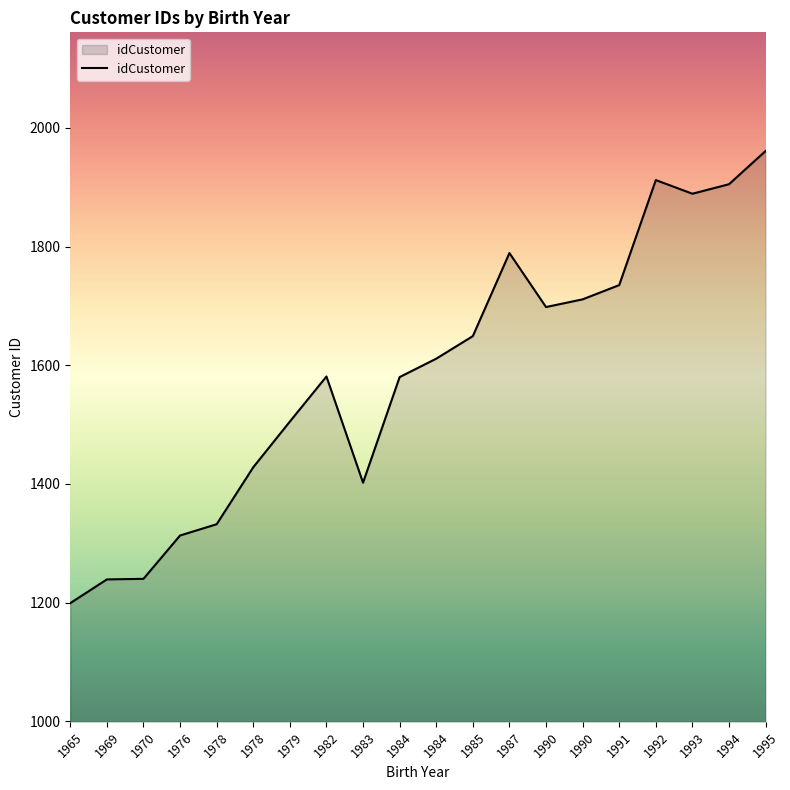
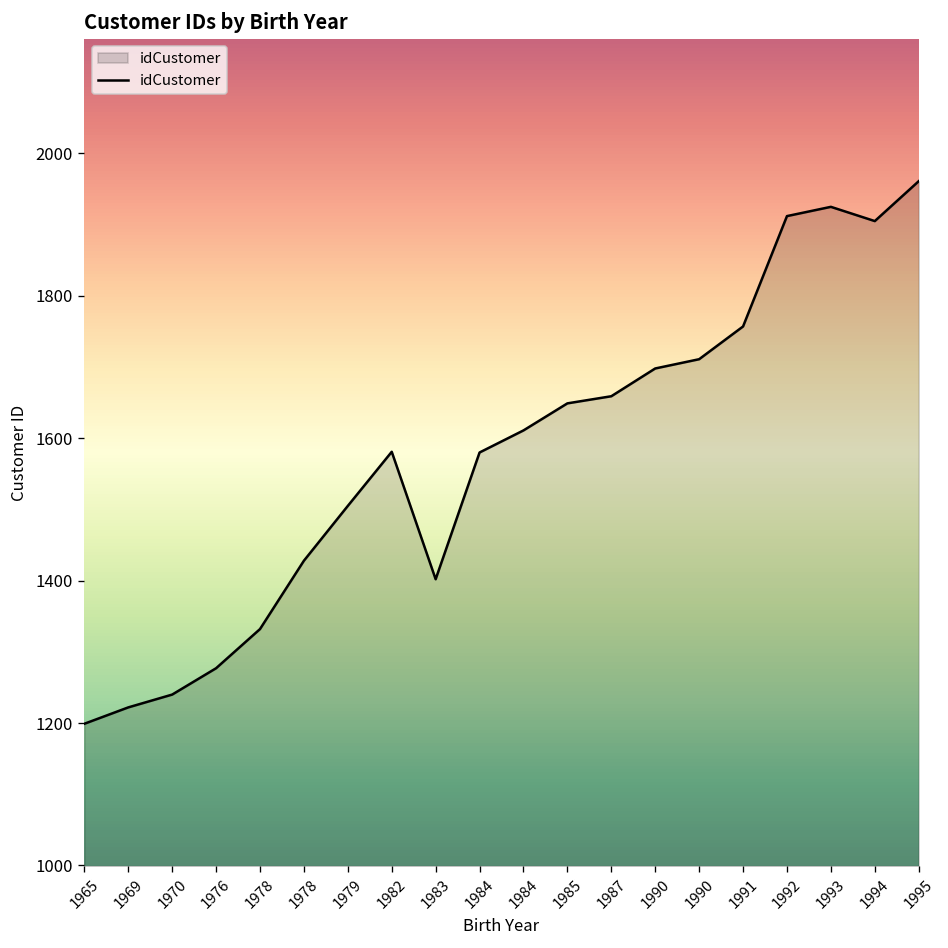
1969: 1240 -> 1220
1976: 1310 -> 1280
1987: 1790 -> 1660
1991: 1740 -> 1760
1993: 1890 -> 1930
